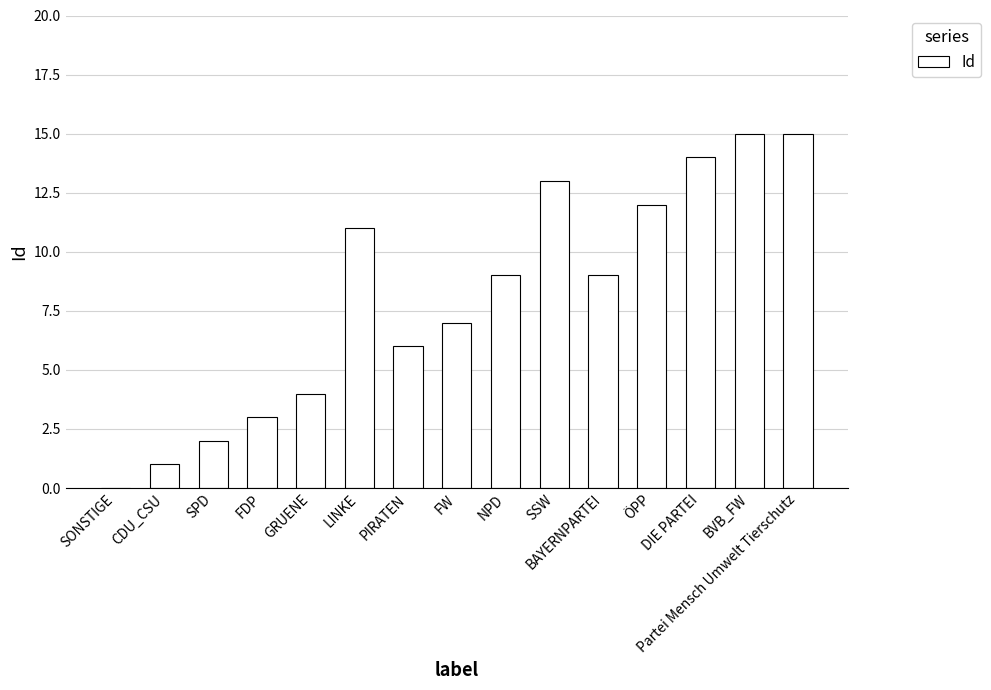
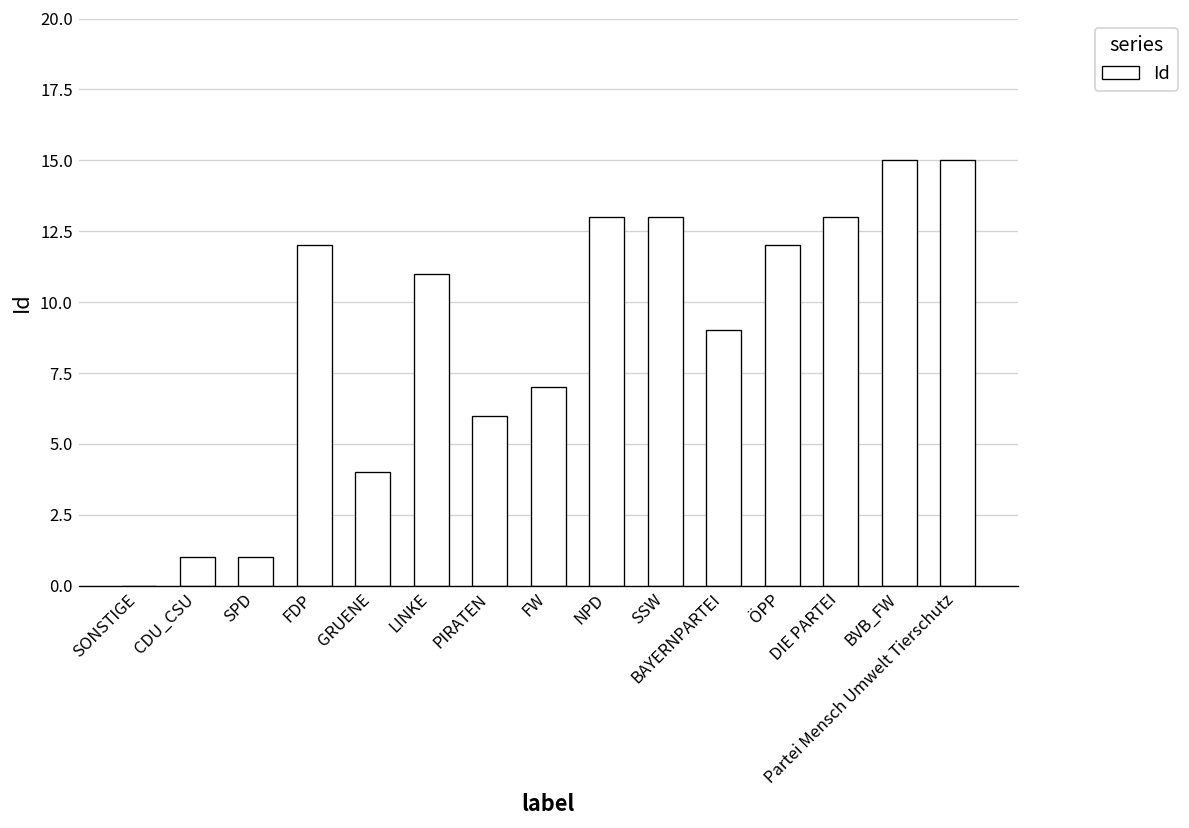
SPD: 2 -> 1
FDP: 3 -> 12
NPD: 9 -> 13
DIE PARTEI: 14 -> 13
